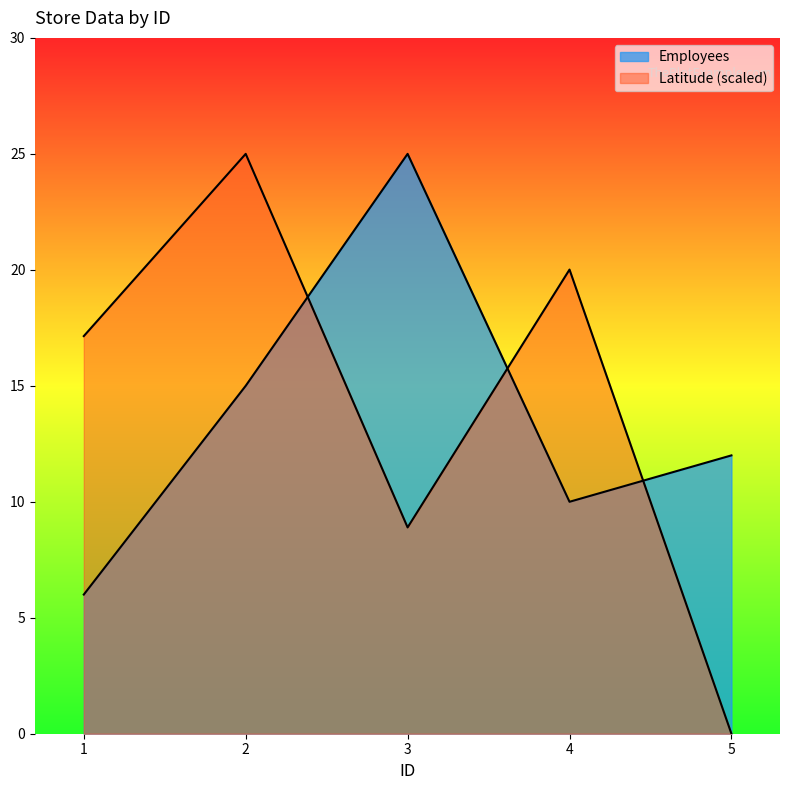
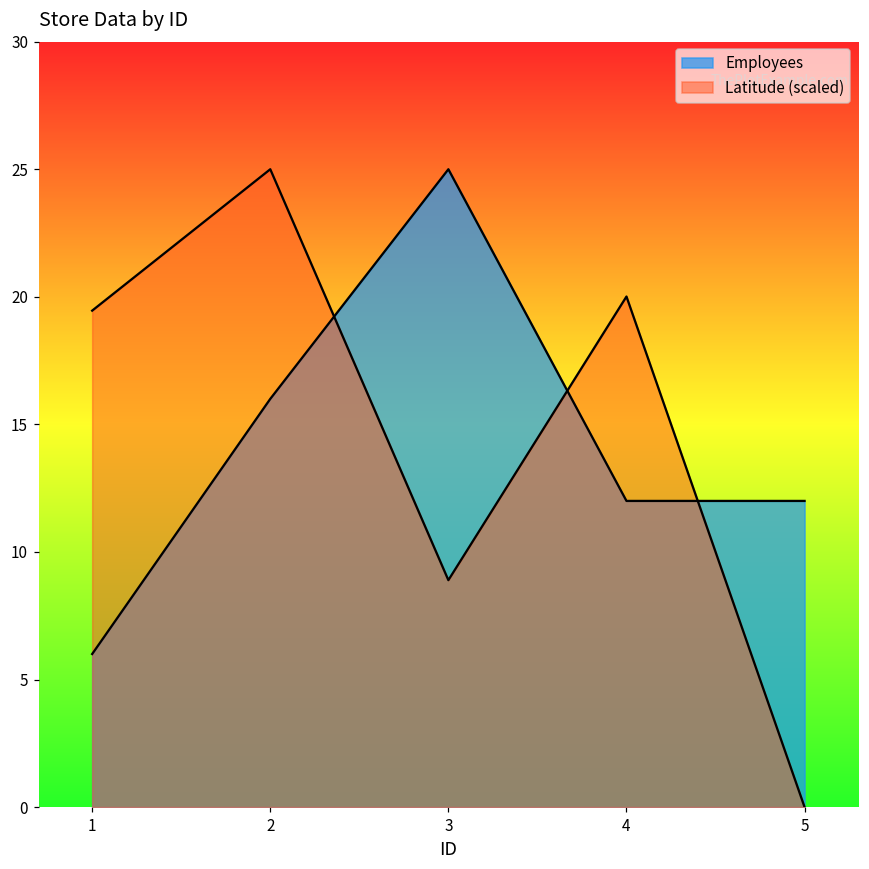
Latitude (scaled), 1: 17.1 -> 19.5
Employees, 2: 15 -> 16
Employees, 4: 10 -> 12
